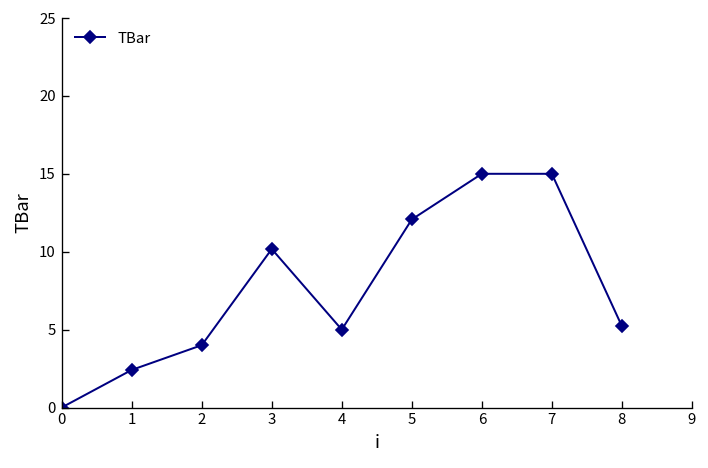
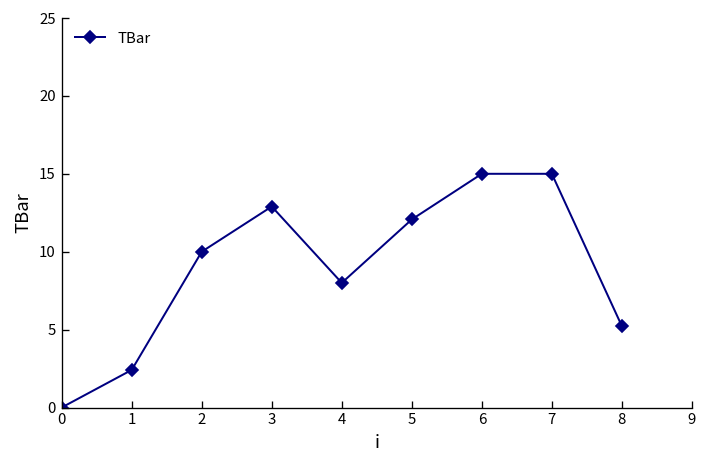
2: 4 -> 10
3: 10.2 -> 12.9
4: 5 -> 8
